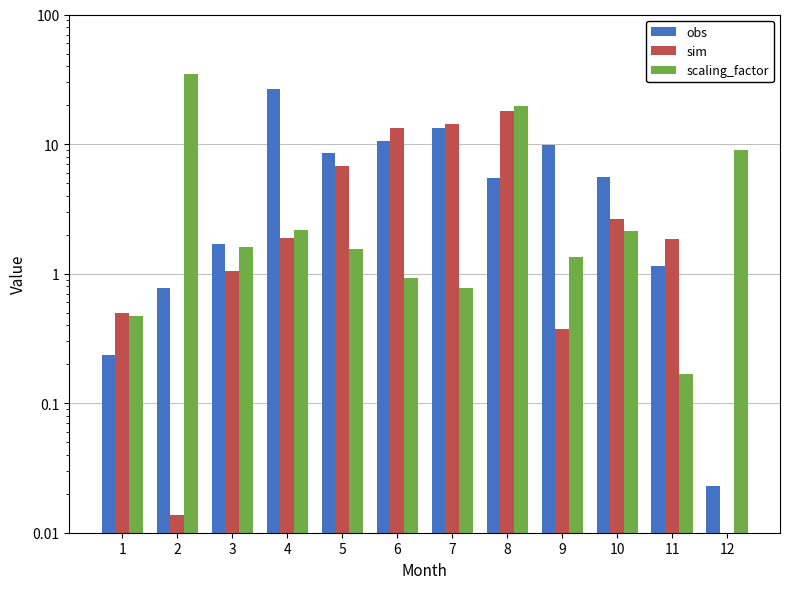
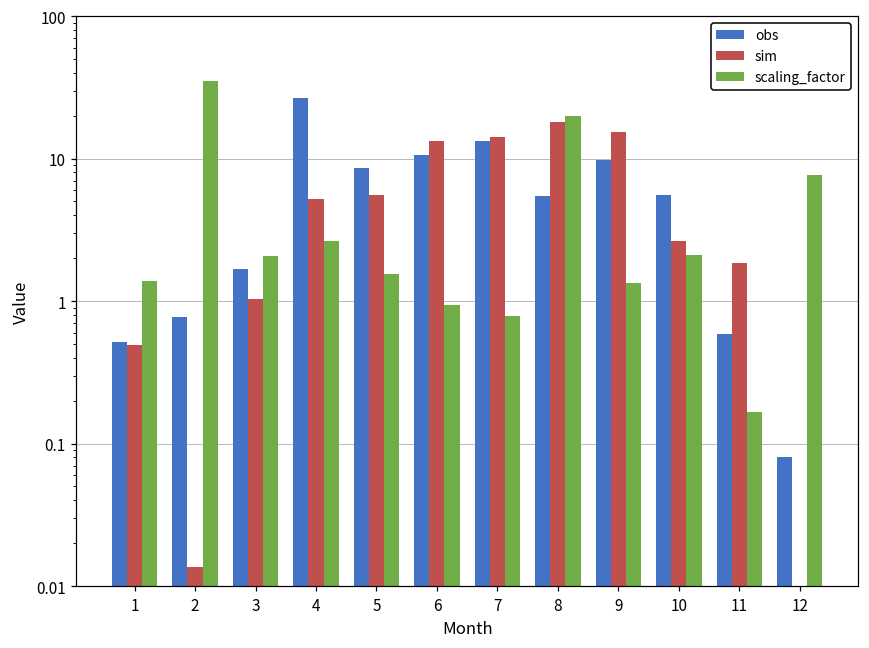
obs, 1: 0.24 -> 0.51
scaling_factor, 1: 0.47 -> 1.4
scaling_factor, 3: 1.6 -> 2.1
sim, 4: 1.9 -> 5.2
scaling_factor, 4: 2.2 -> 2.6
sim, 5: 7 -> 5.6
sim, 9: 0.38 -> 15
obs, 11: 1.1 -> 0.6
obs, 12: 0.023 -> 0.08
scaling_factor, 12: 9 -> 8
